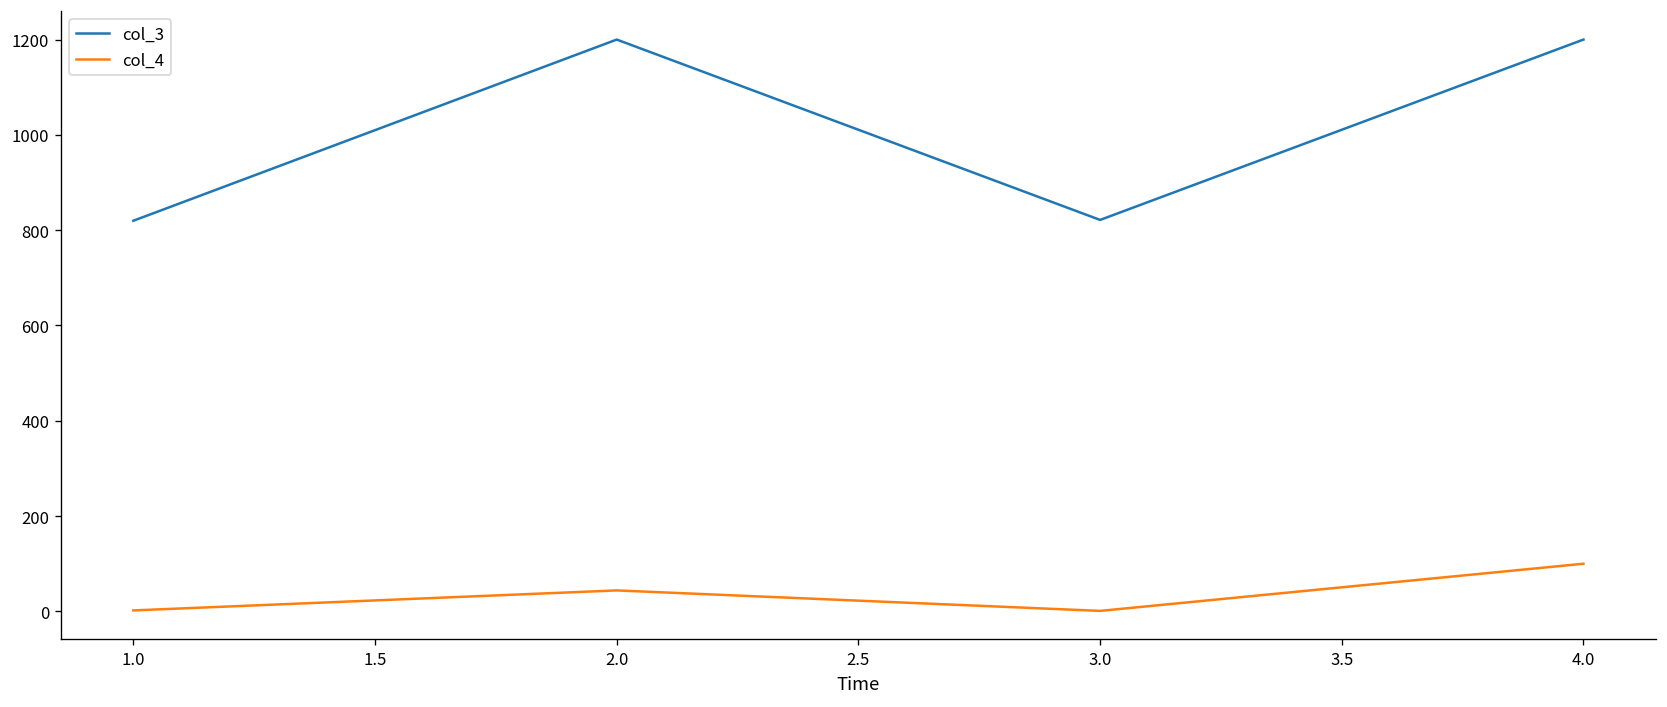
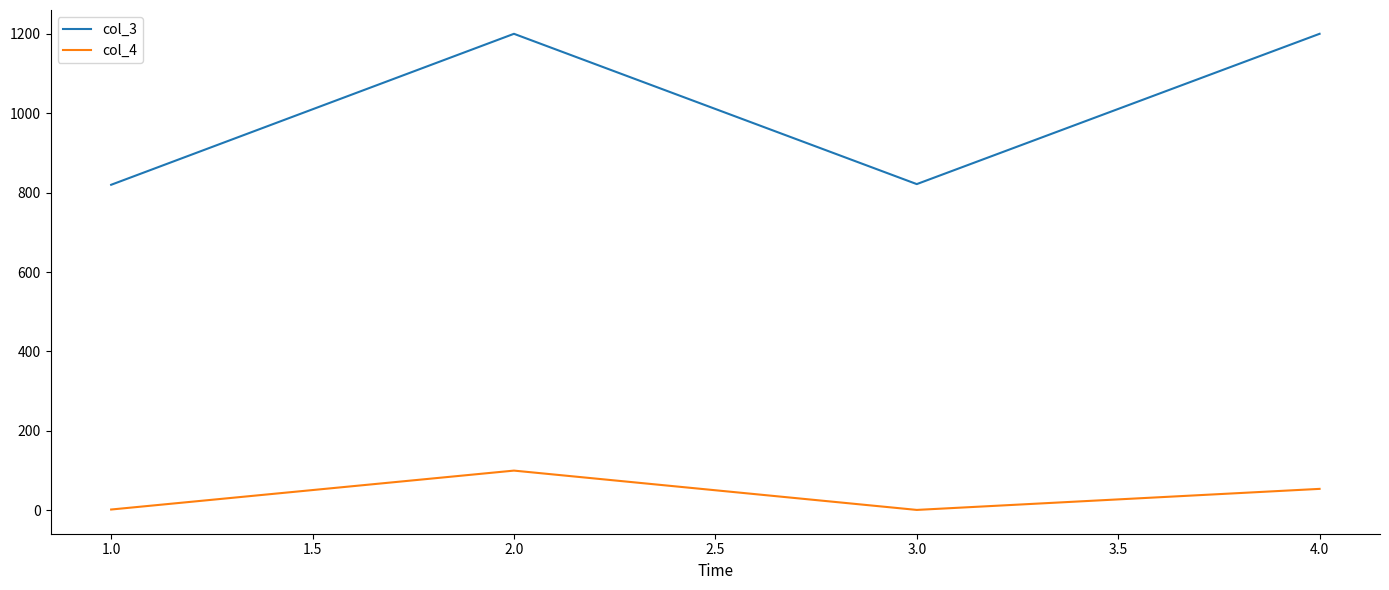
col_4, 2.0: 40 -> 100
col_4, 4.0: 100 -> 50
